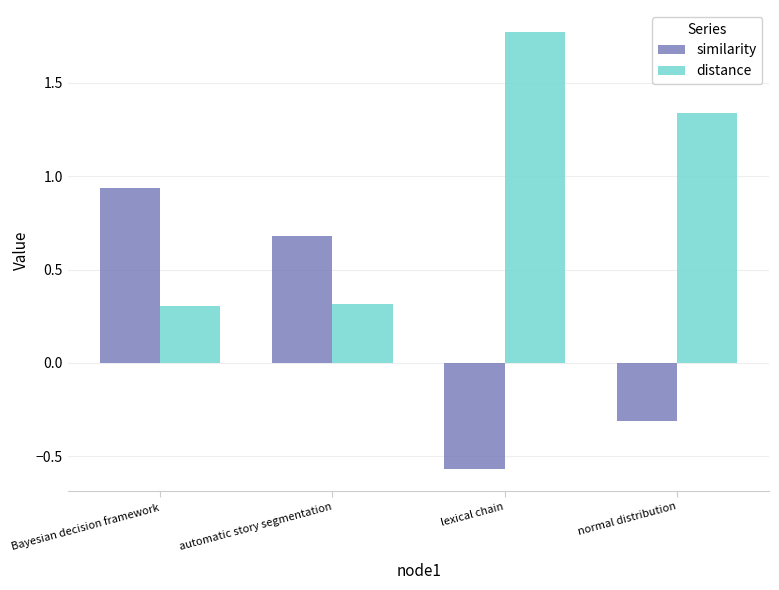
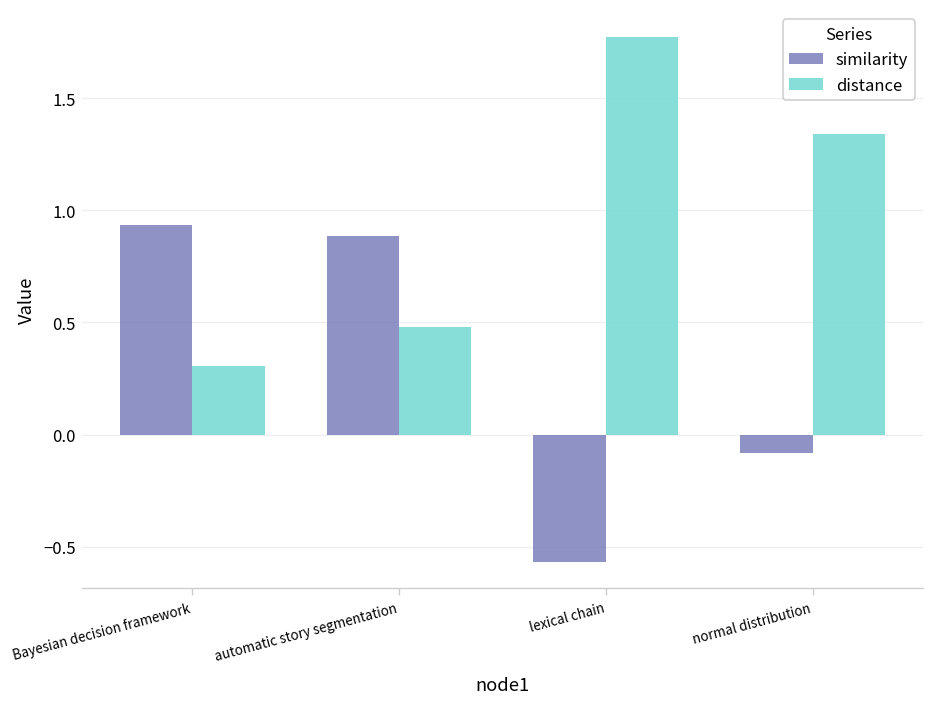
similarity, automatic story segmentation: 0.68 -> 0.89
distance, automatic story segmentation: 0.31 -> 0.48
similarity, normal distribution: -0.31 -> -0.08
